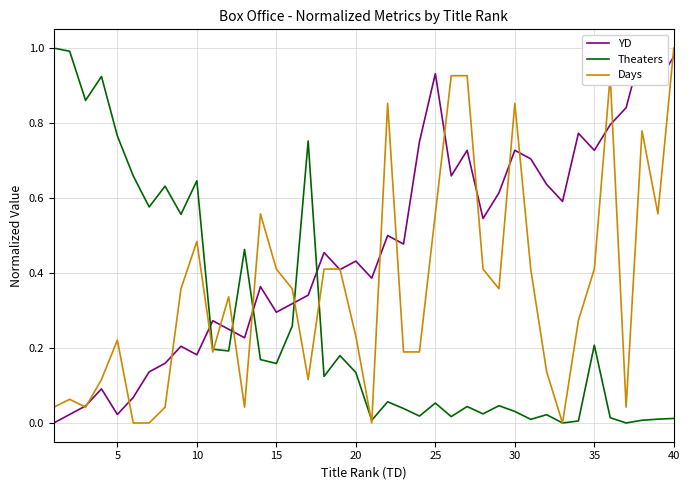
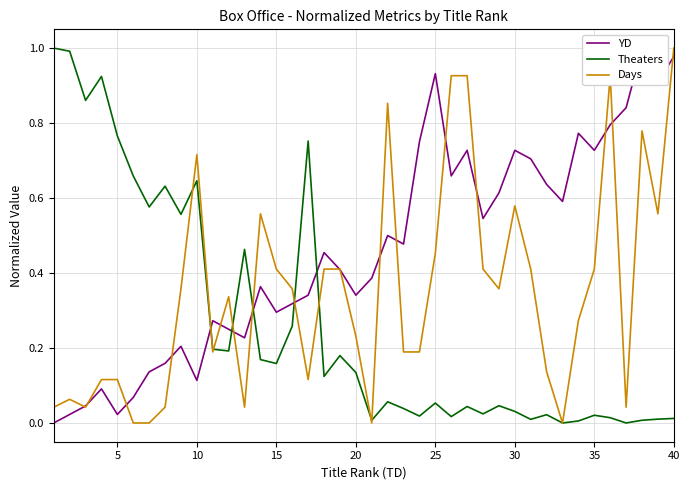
Days, 5: 0.22 -> 0.12
YD, 10: 0.18 -> 0.11
Days, 10: 0.48 -> 0.72
YD, 20: 0.43 -> 0.34
Days, 25: 0.56 -> 0.45
Days, 30: 0.85 -> 0.58
Theaters, 35: 0.21 -> 0.02
